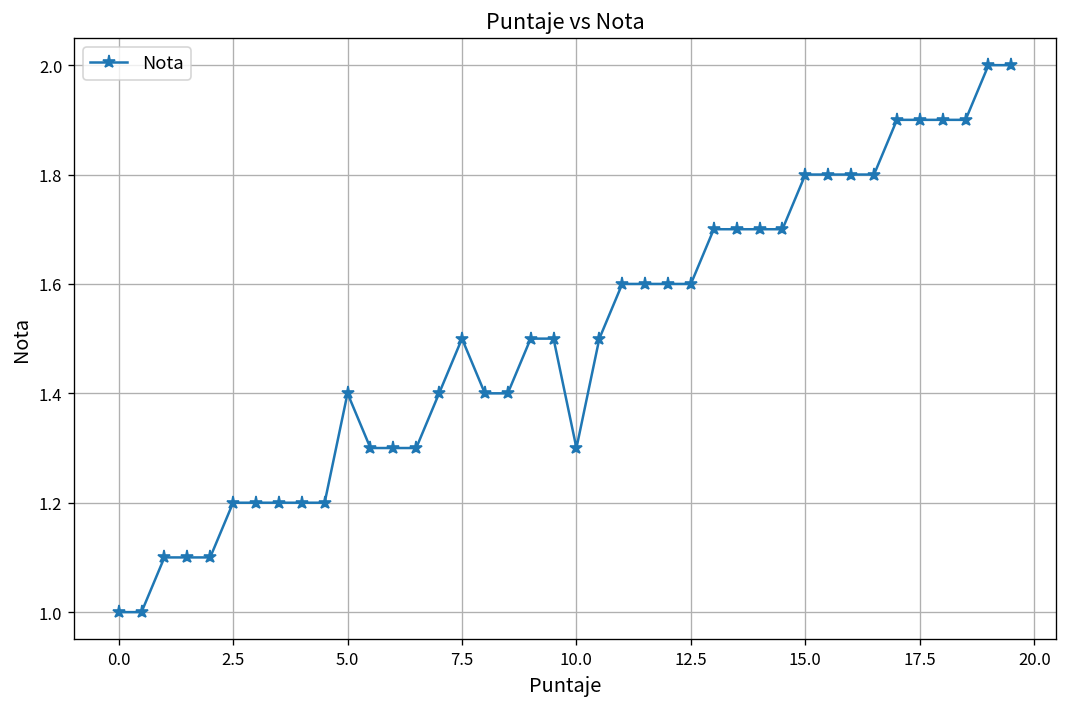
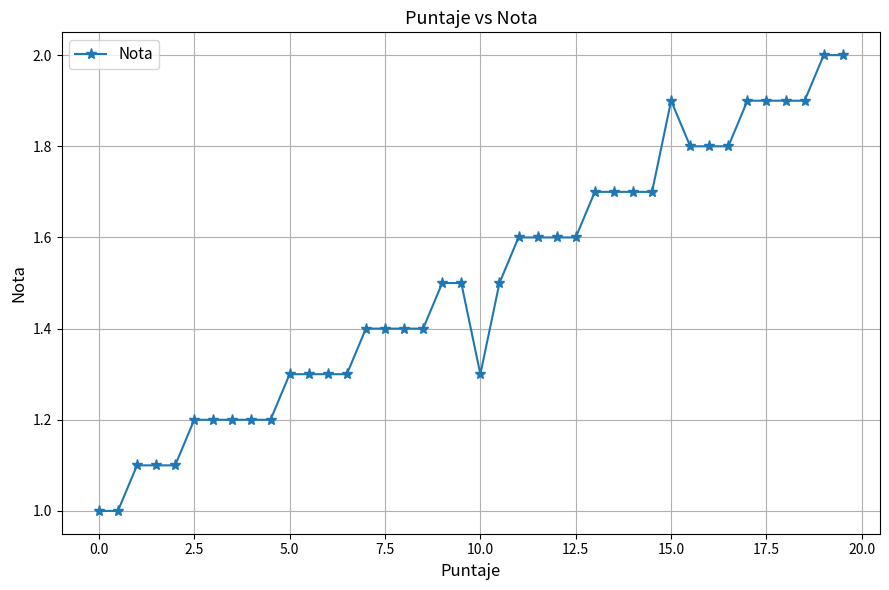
5.0: 1.4 -> 1.3
7.5: 1.5 -> 1.4
15.0: 1.8 -> 1.9
